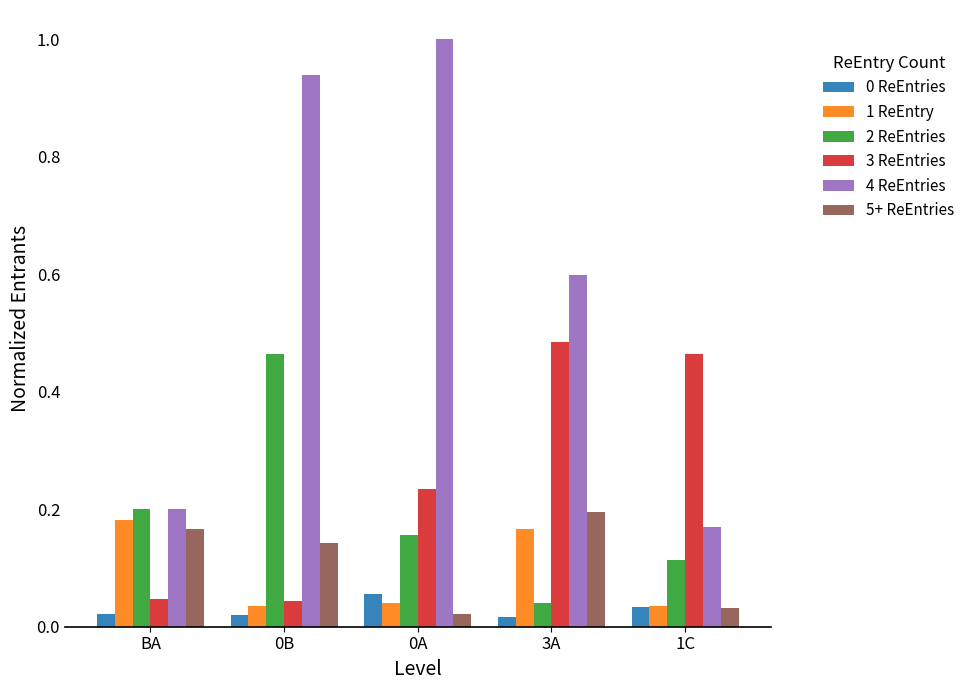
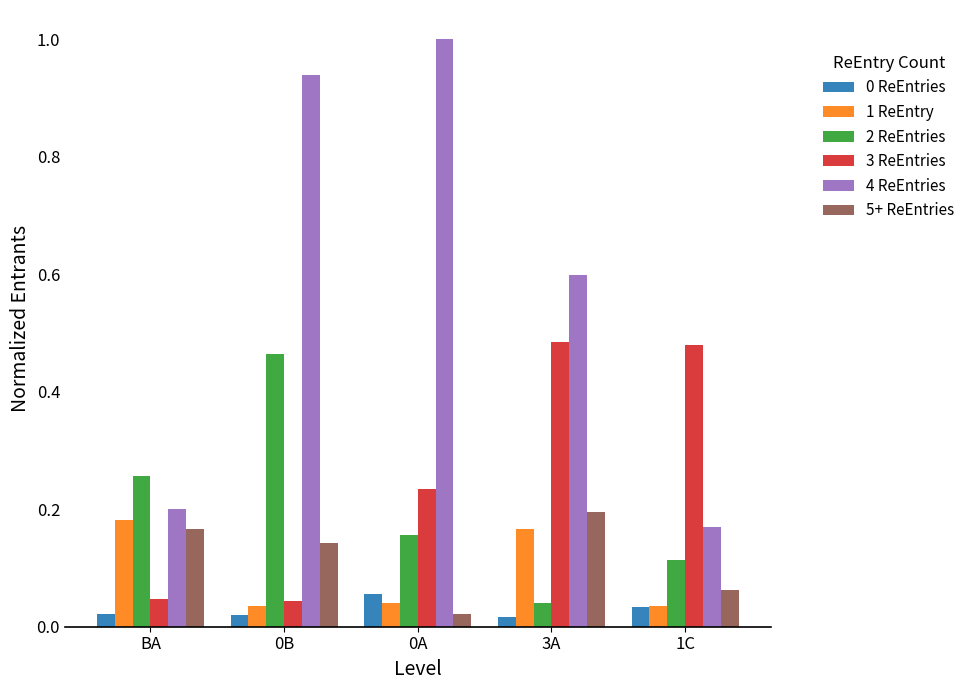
2 ReEntries, BA: 0.20 -> 0.26
3 ReEntries, 1C: 0.46 -> 0.48
5+ ReEntries, 1C: 0.03 -> 0.06
